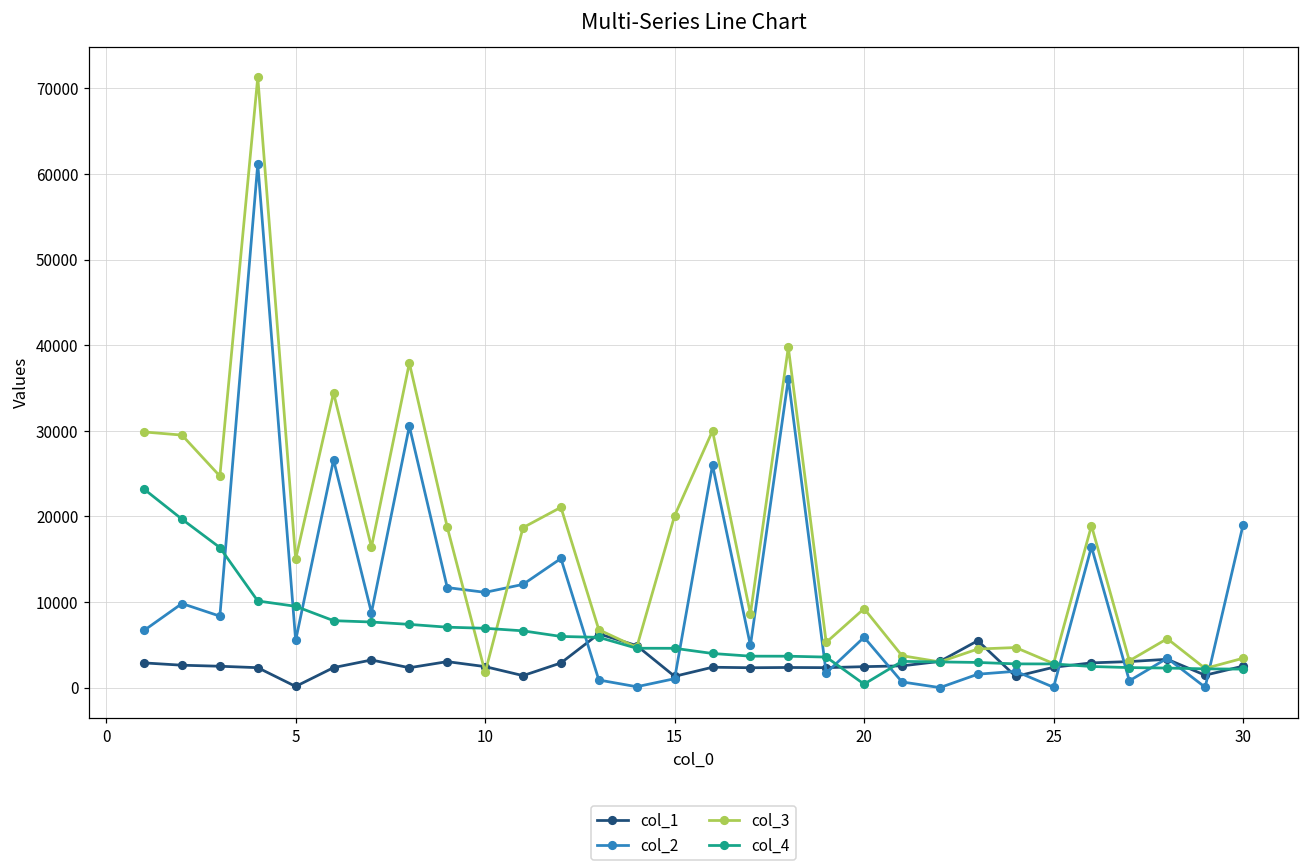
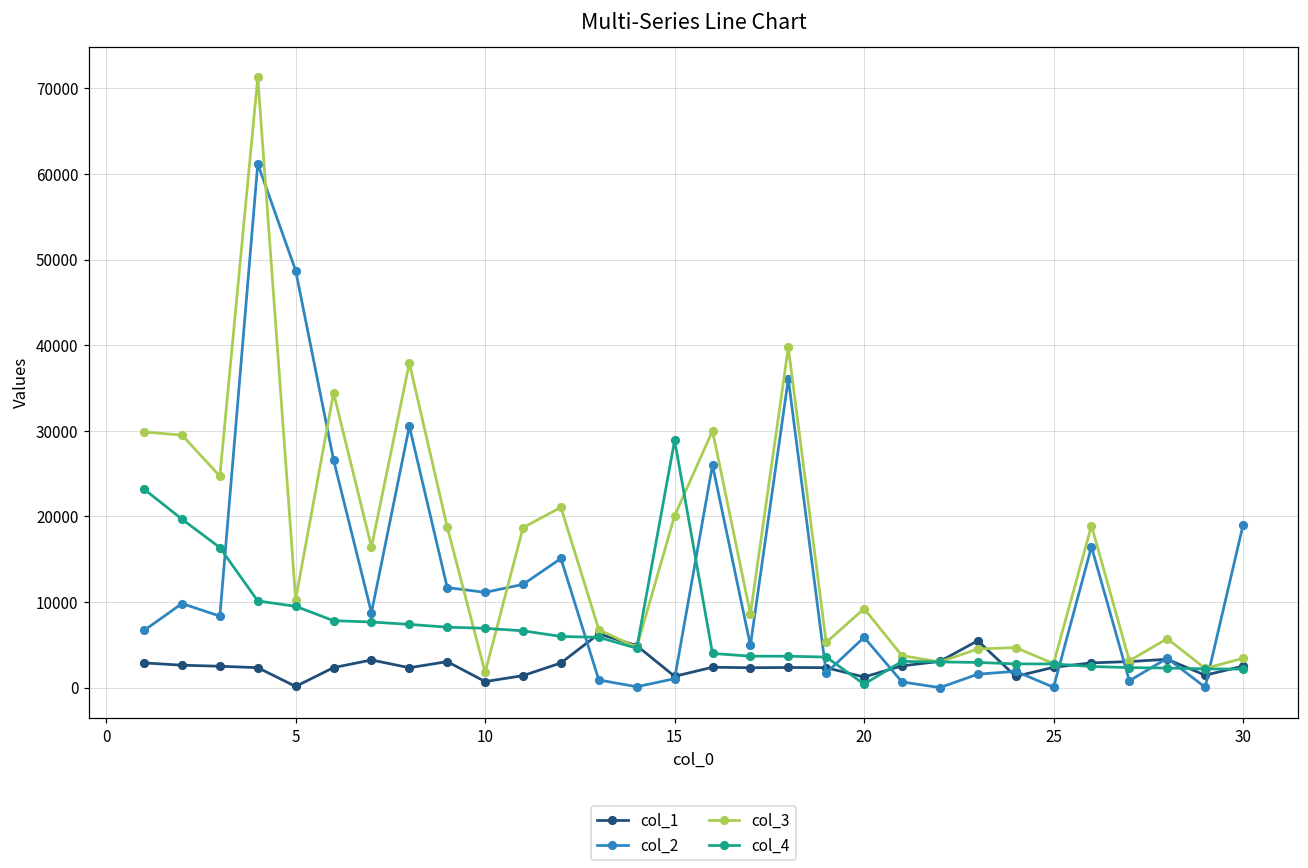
col_2, 5: 6000 -> 49000
col_3, 5: 15000 -> 10000
col_1, 10: 2000 -> 1000
col_4, 15: 5000 -> 29000
col_1, 20: 2000 -> 1000
